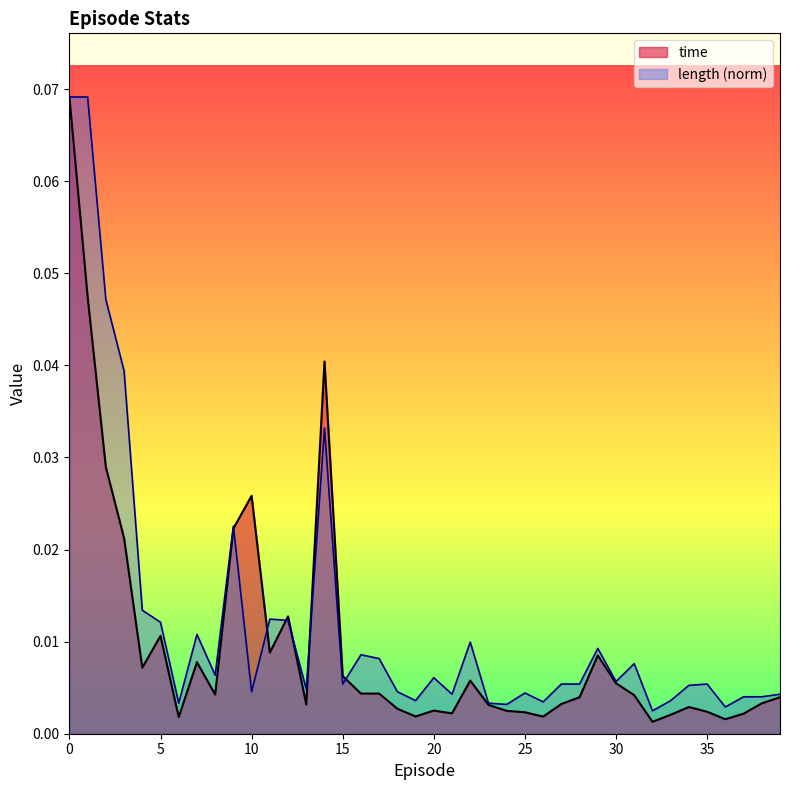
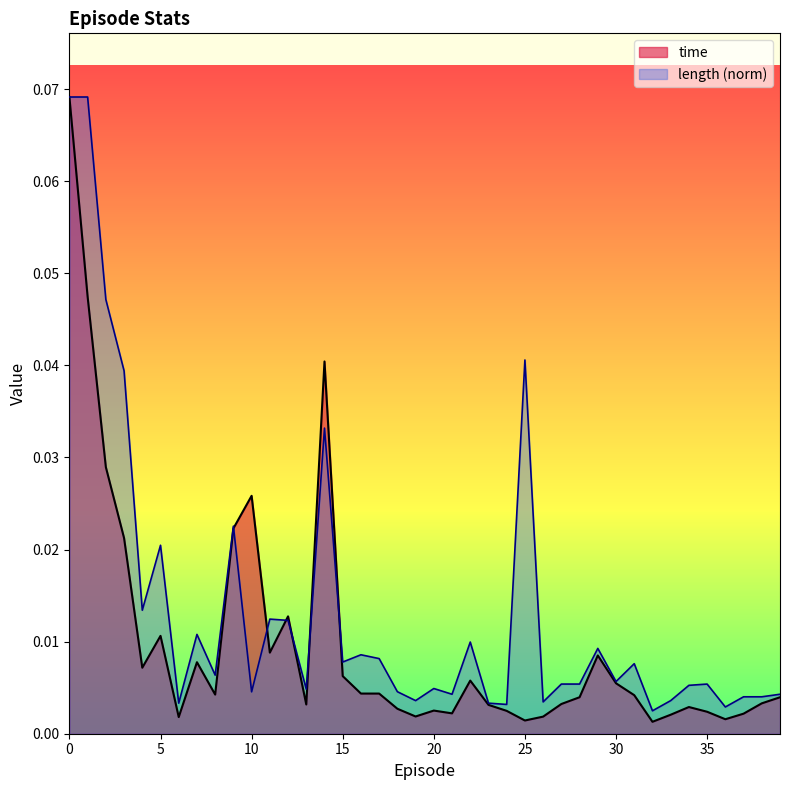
length (norm), 5: 0.012 -> 0.020
length (norm), 15: 0.005 -> 0.008
length (norm), 20: 0.006 -> 0.005
time, 25: 0.002 -> 0.001
length (norm), 25: 0.004 -> 0.041
